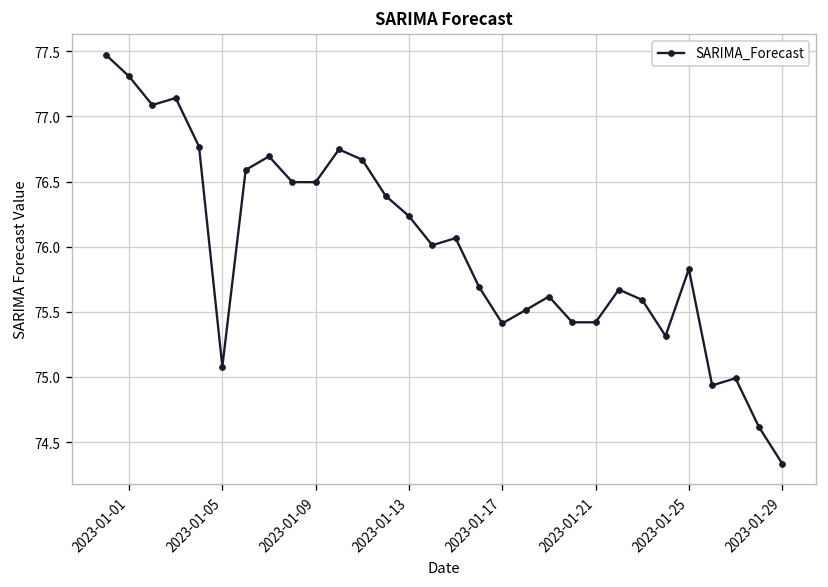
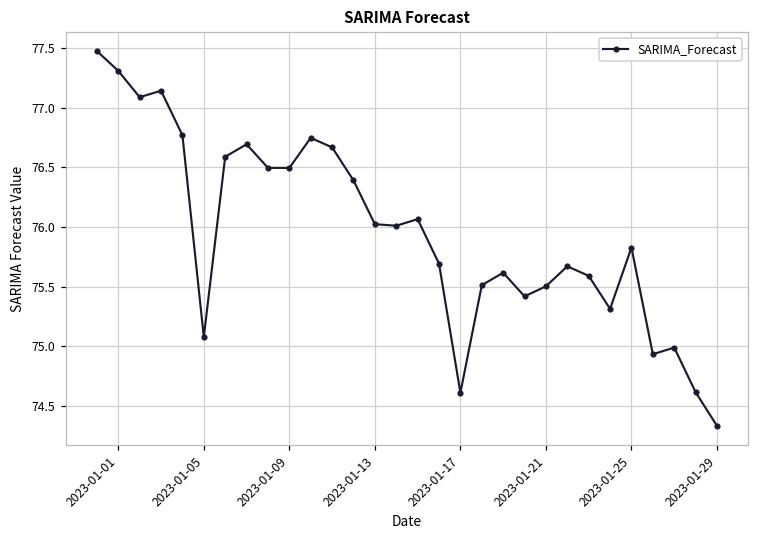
2023-01-13: 76.23 -> 76.02
2023-01-17: 75.41 -> 74.61
2023-01-21: 75.42 -> 75.50
